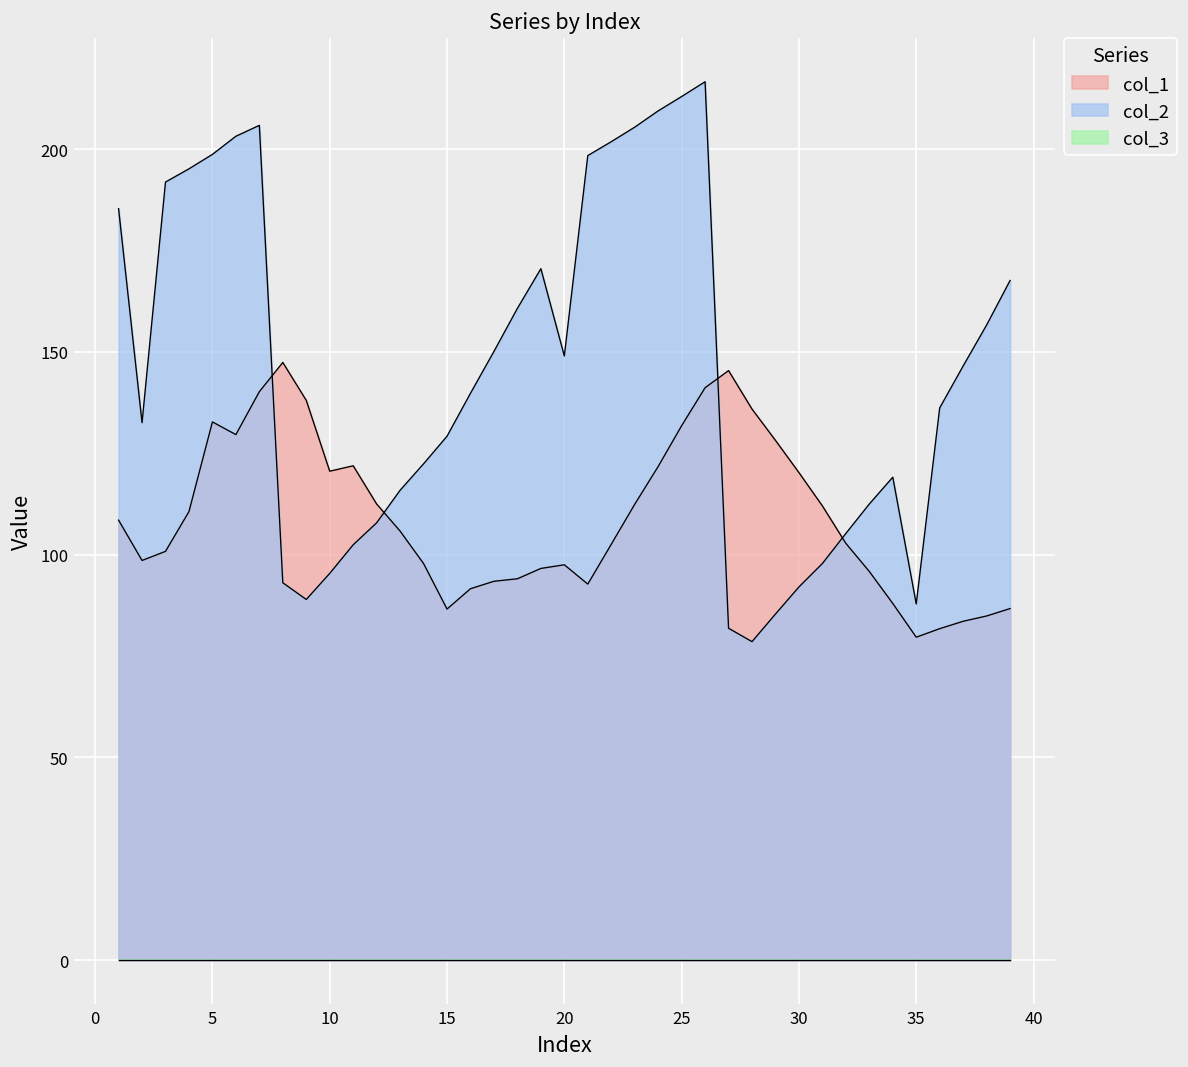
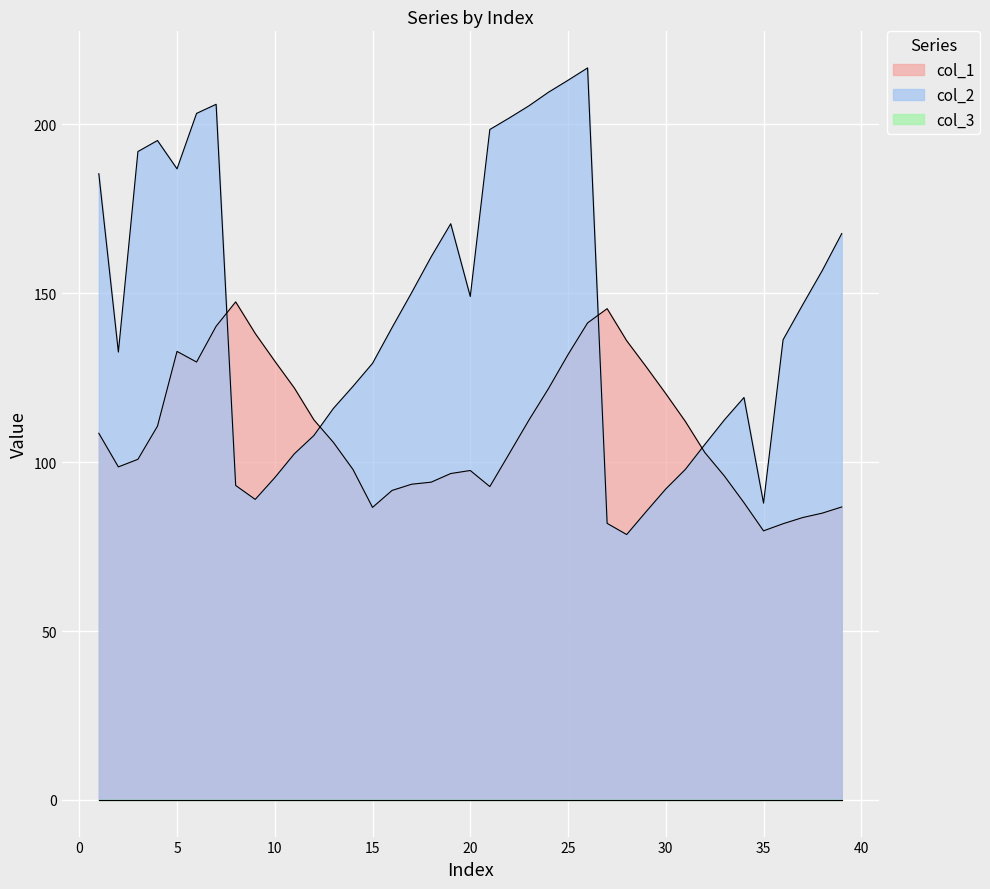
col_2, 5: 199 -> 187
col_1, 10: 121 -> 130
